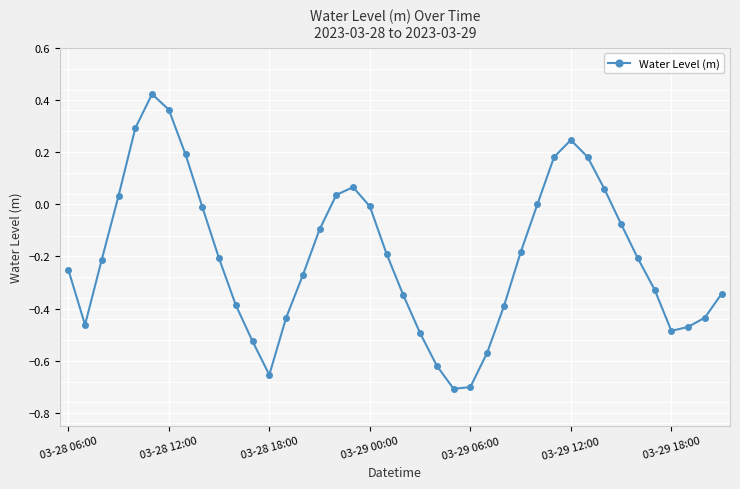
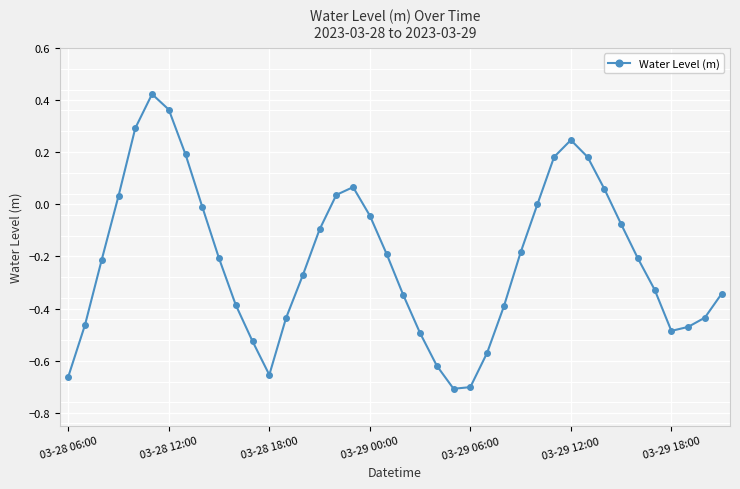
03-28 06:00: -0.25 -> -0.66
03-29 00:00: -0.01 -> -0.04
